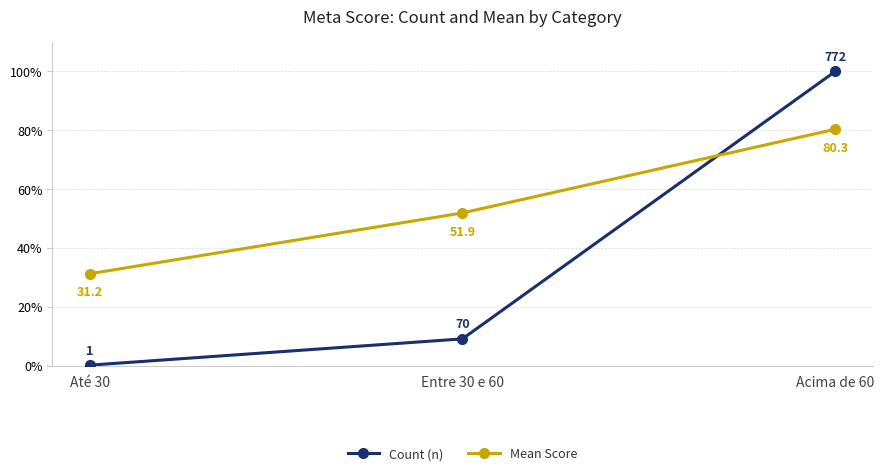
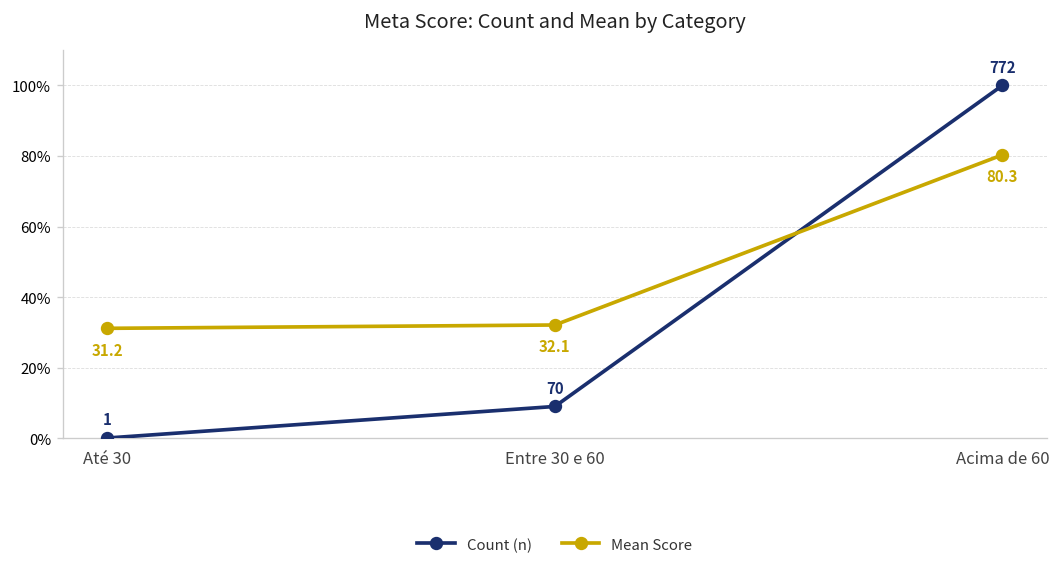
Mean Score, Entre 30 e 60: 51.9 -> 32.1
